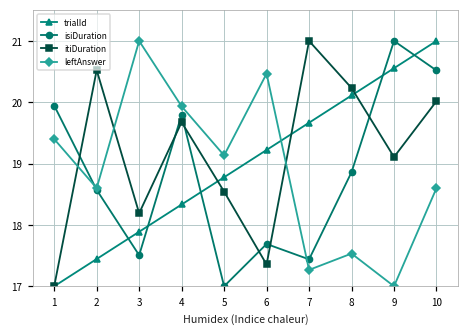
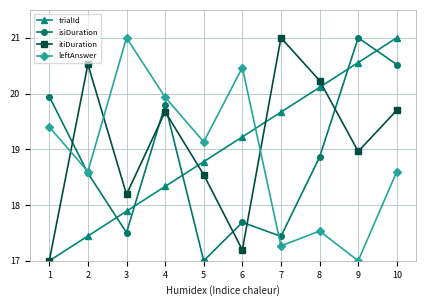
itiDuration, 6: 17.4 -> 17.2
itiDuration, 9: 19.1 -> 19.0
itiDuration, 10: 20.0 -> 19.7
